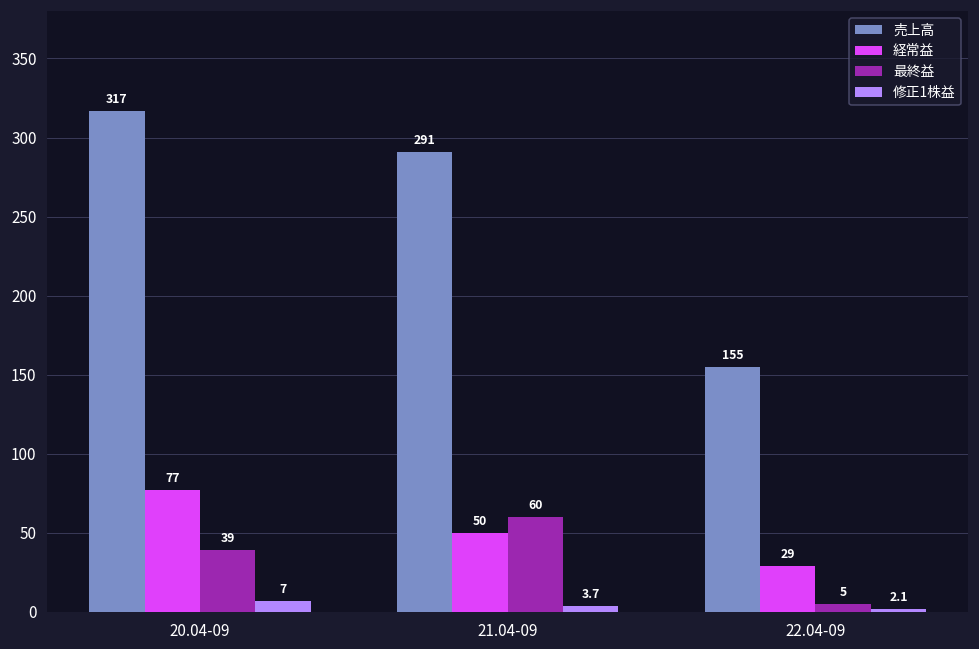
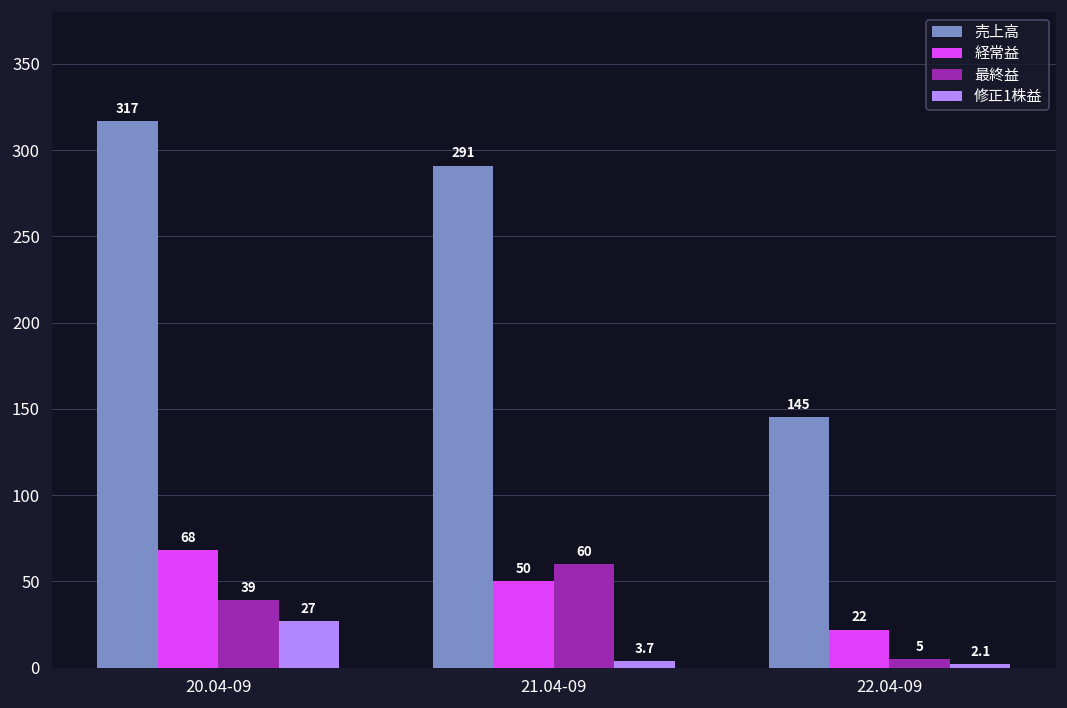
経常益, 20.04-09: 77 -> 68
修正1株益, 20.04-09: 7 -> 27
売上高, 22.04-09: 155 -> 145
経常益, 22.04-09: 29 -> 22
